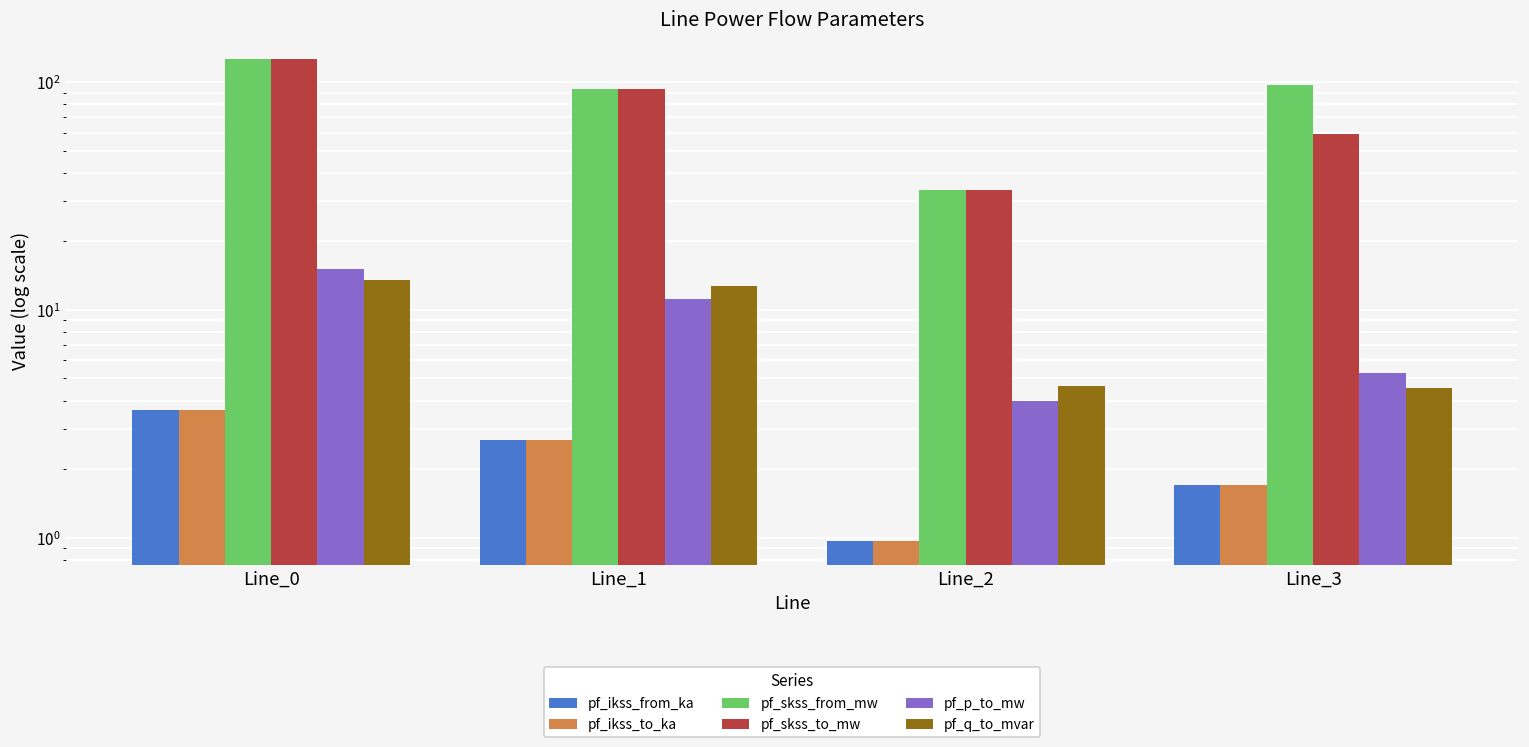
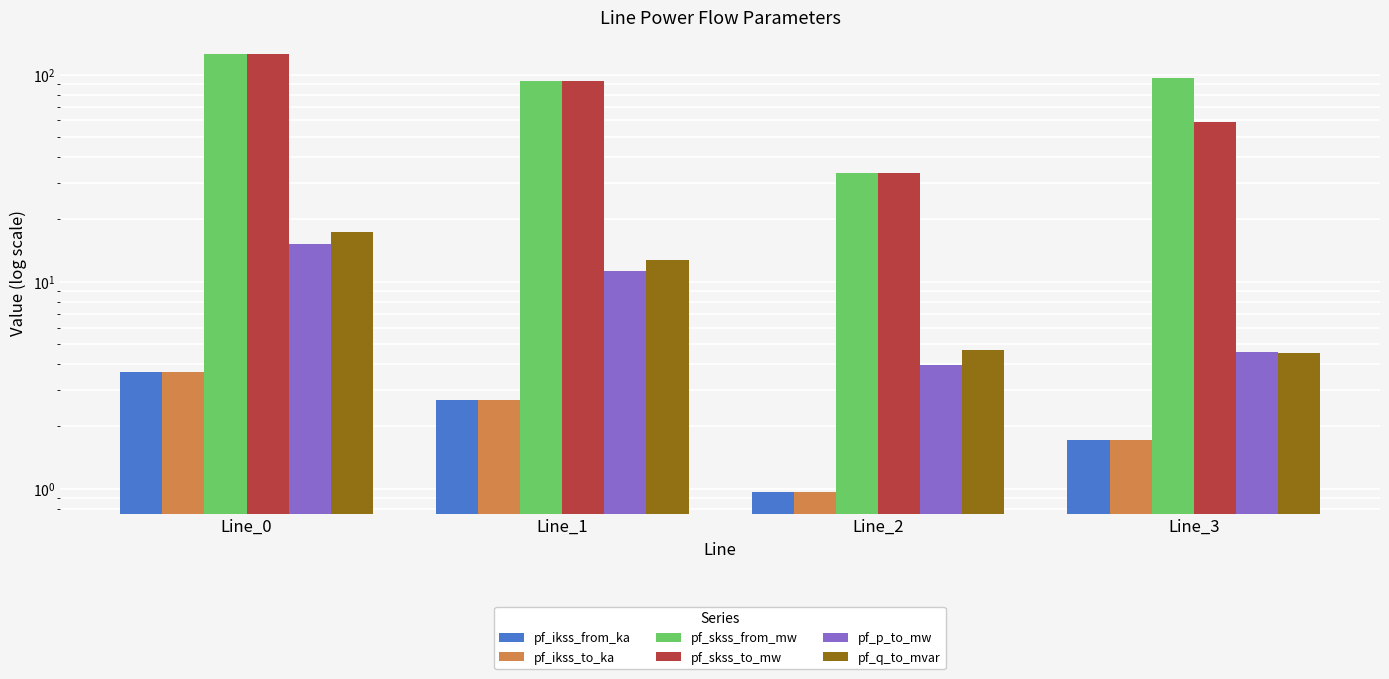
pf_q_to_mvar, Line_0: 14 -> 17
pf_p_to_mw, Line_3: 5.3 -> 4.6
